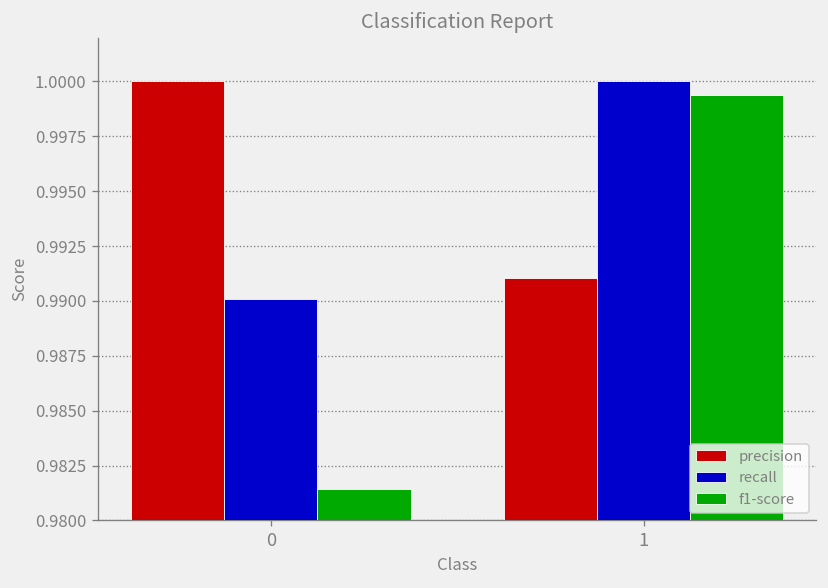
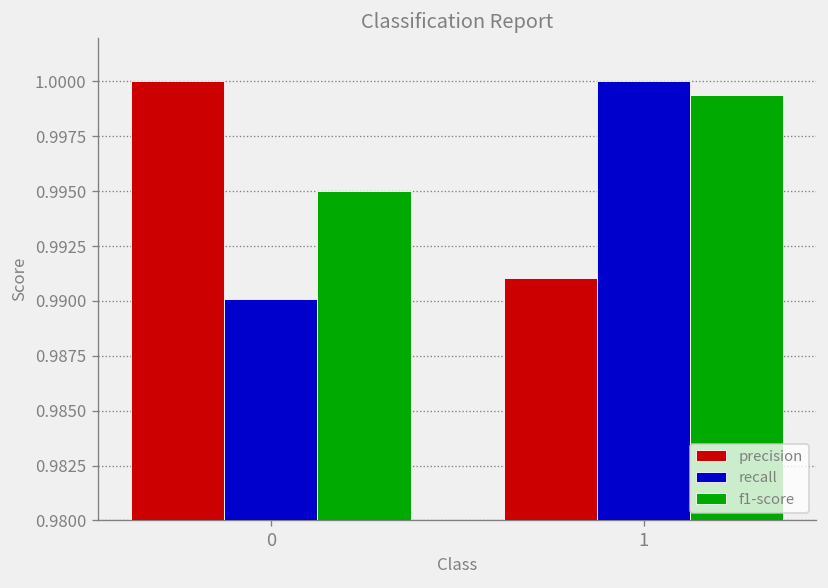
f1-score, 0: 0.9814 -> 0.9950
